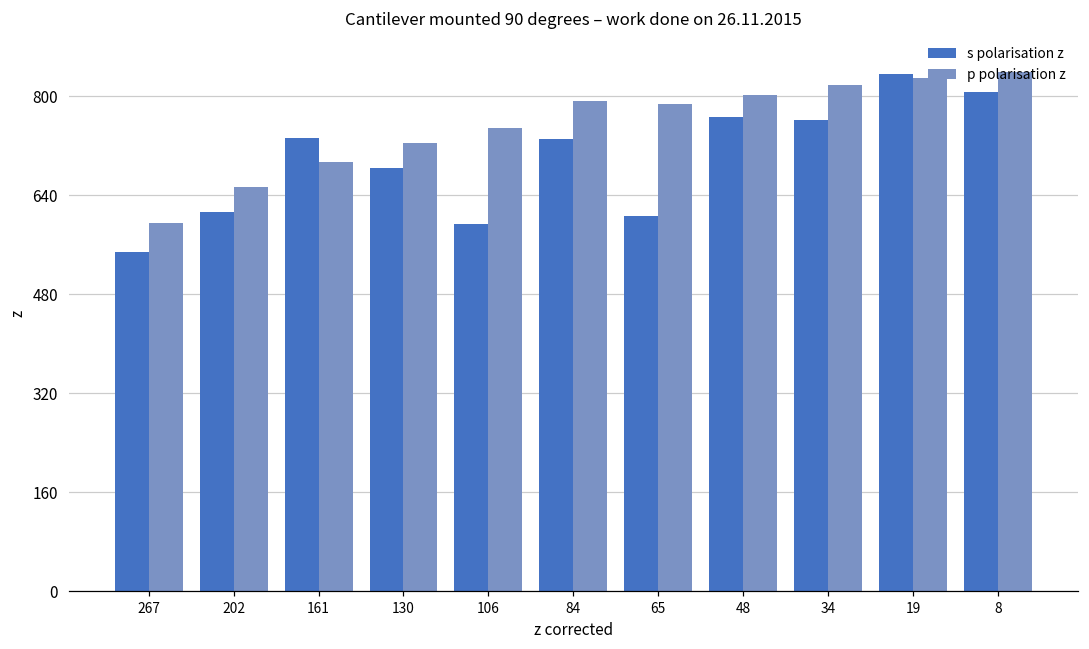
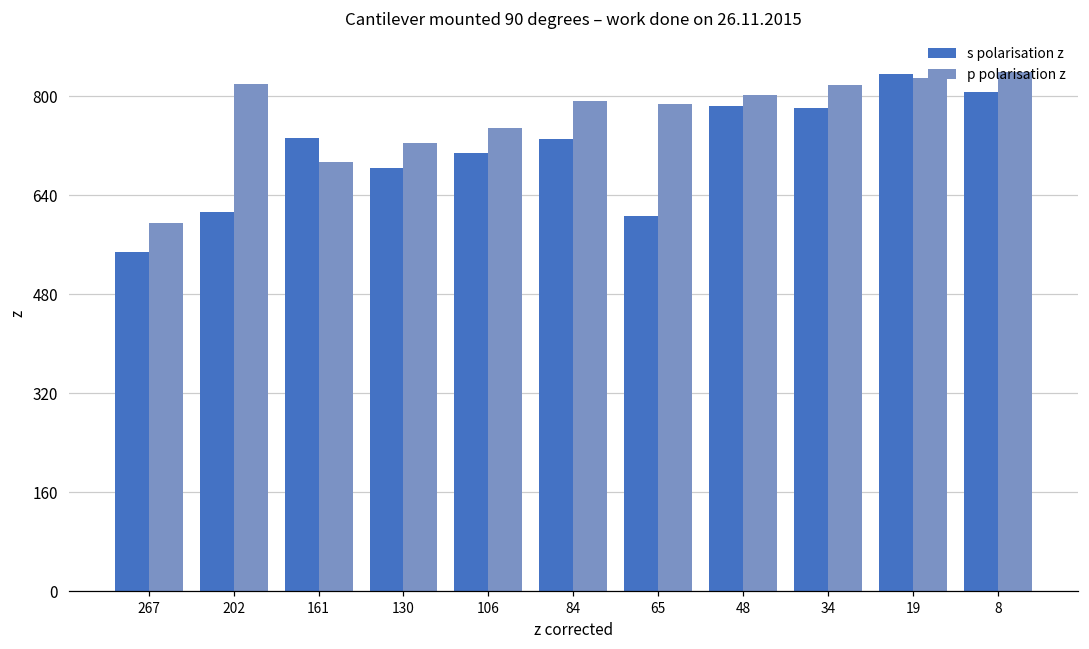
p polarisation z, 202: 650 -> 820
s polarisation z, 106: 590 -> 710
s polarisation z, 48: 770 -> 780
s polarisation z, 34: 760 -> 780
